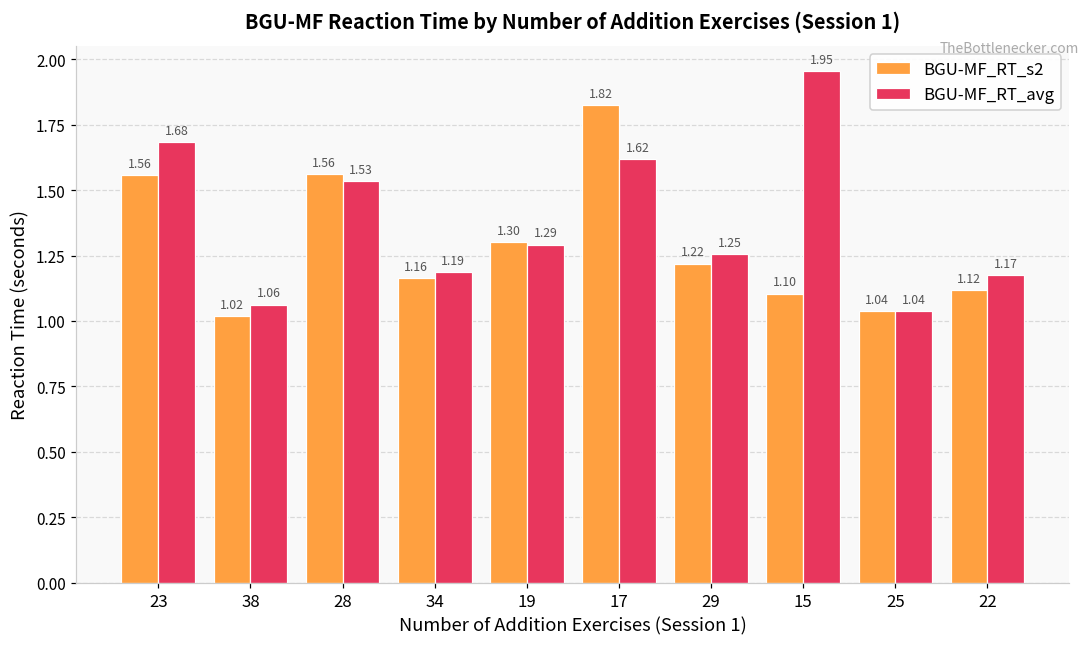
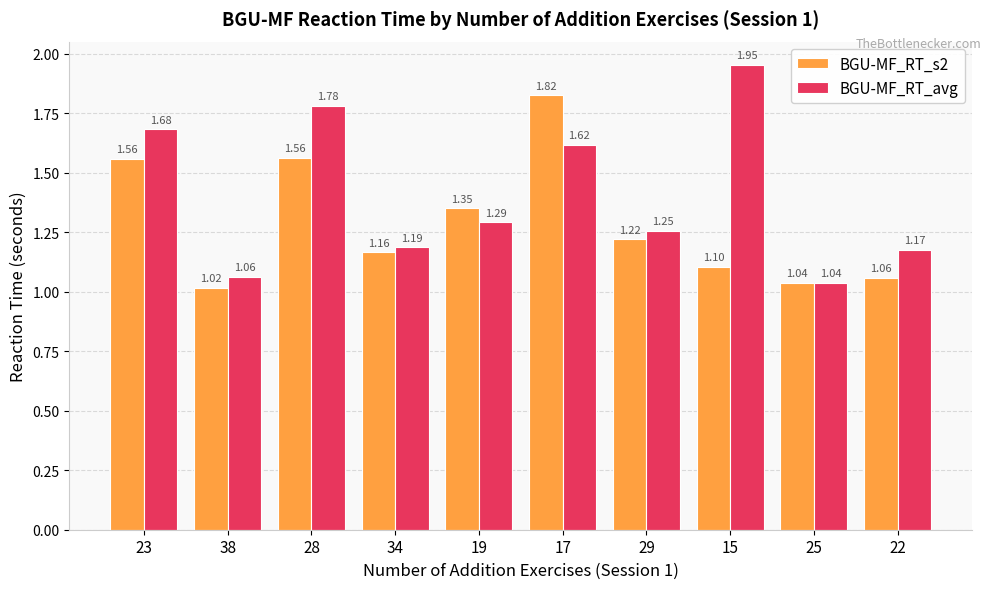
BGU-MF_RT_avg, 28: 1.53 -> 1.78
BGU-MF_RT_s2, 19: 1.30 -> 1.35
BGU-MF_RT_s2, 22: 1.12 -> 1.06
